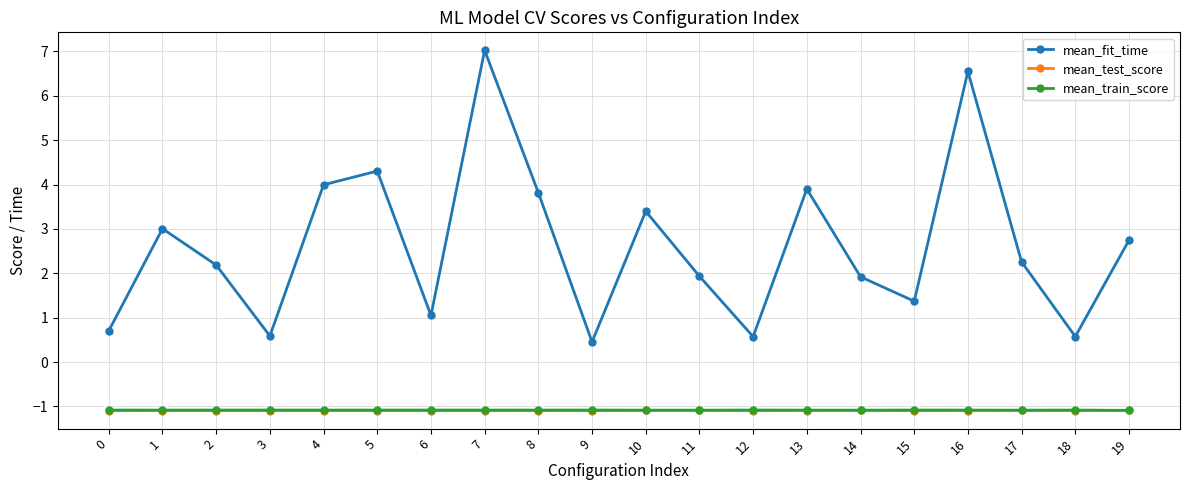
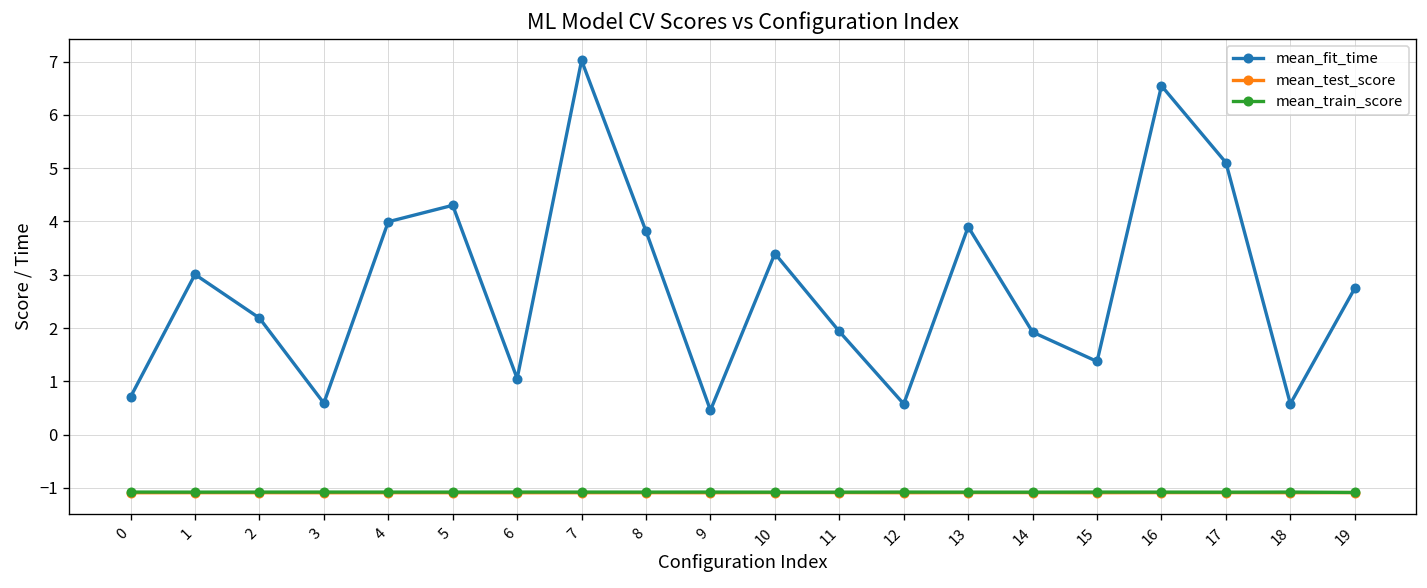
mean_fit_time, 17: 2.3 -> 5.1
